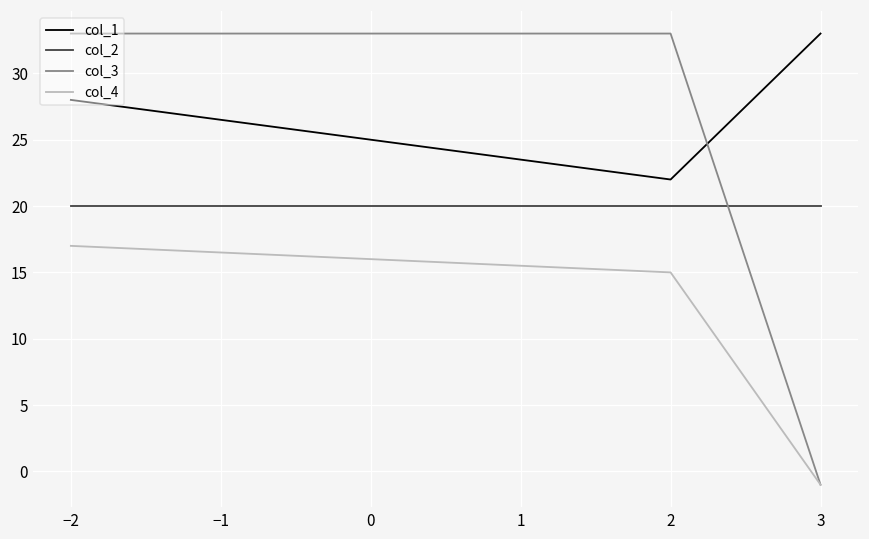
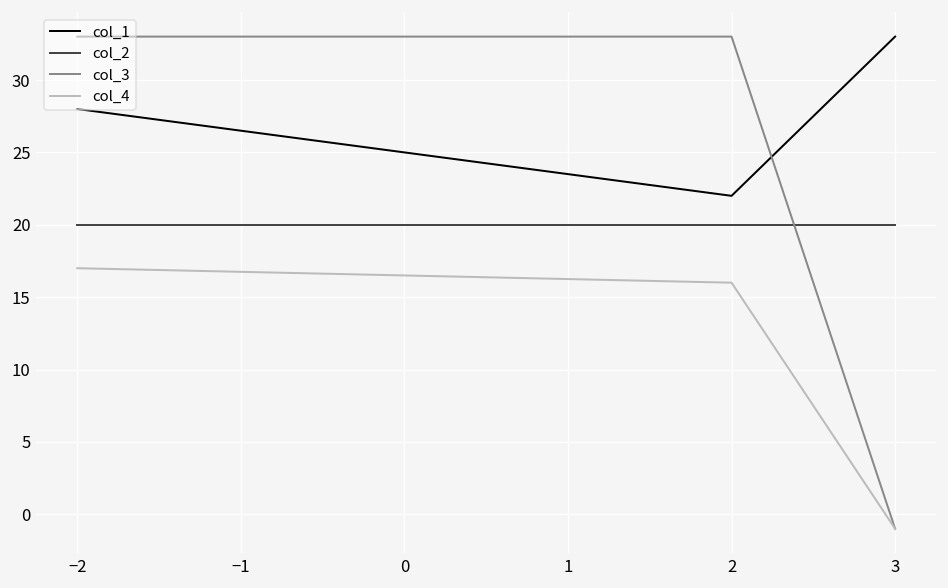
col_4, 2: 15 -> 16
